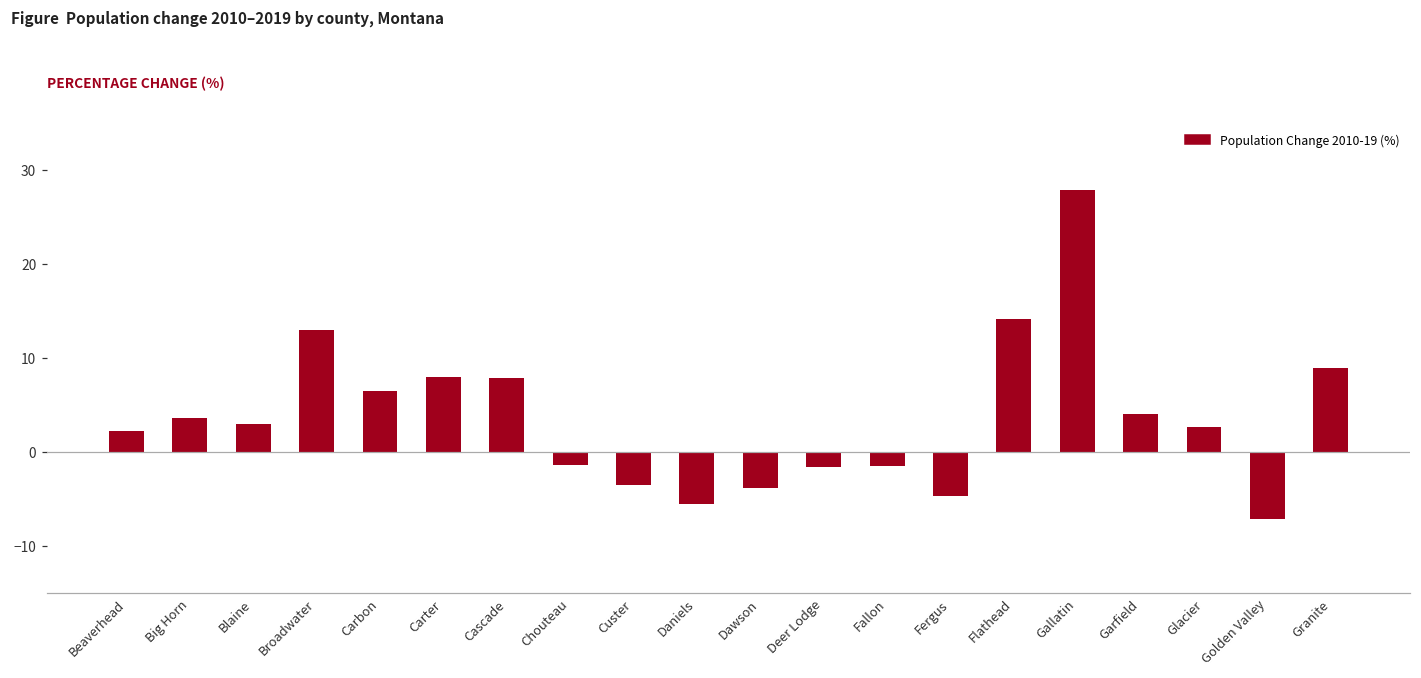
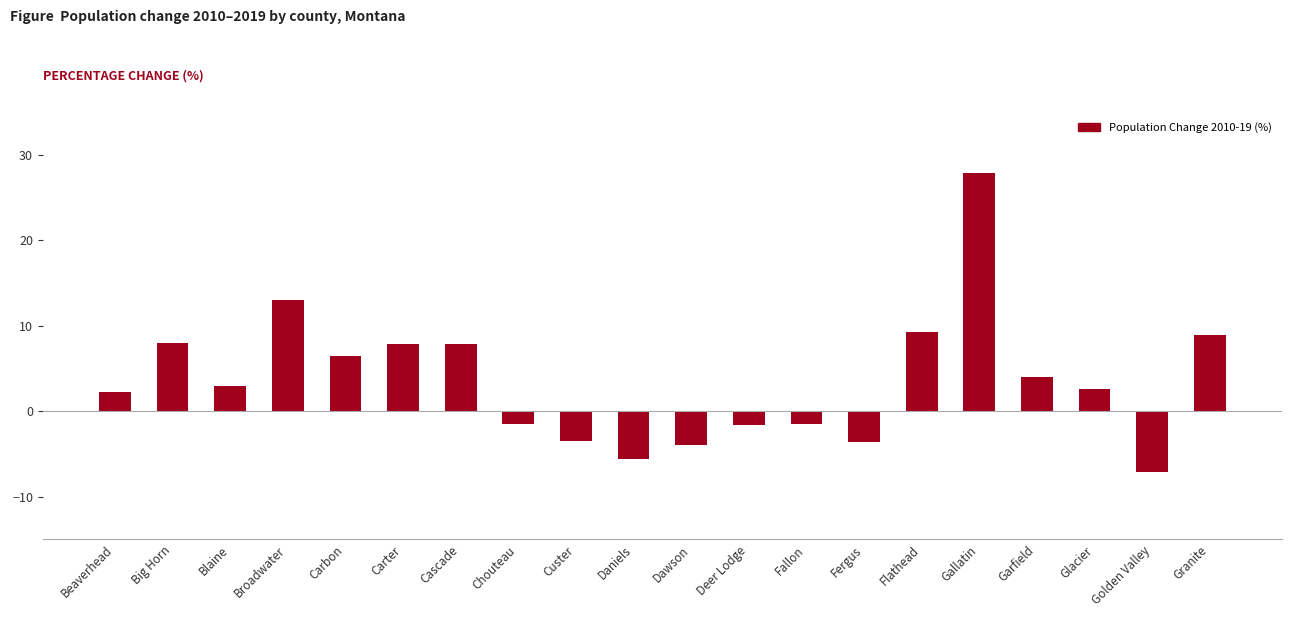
Big Horn: 4 -> 8
Fergus: -5 -> -4
Flathead: 14 -> 9
